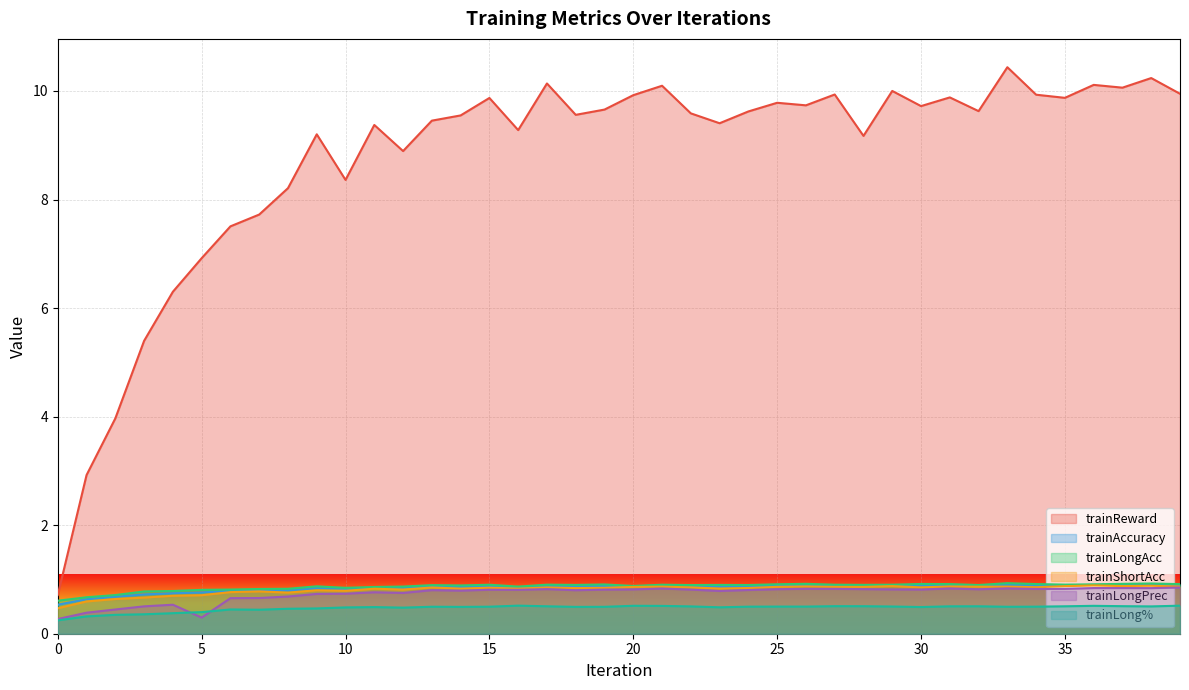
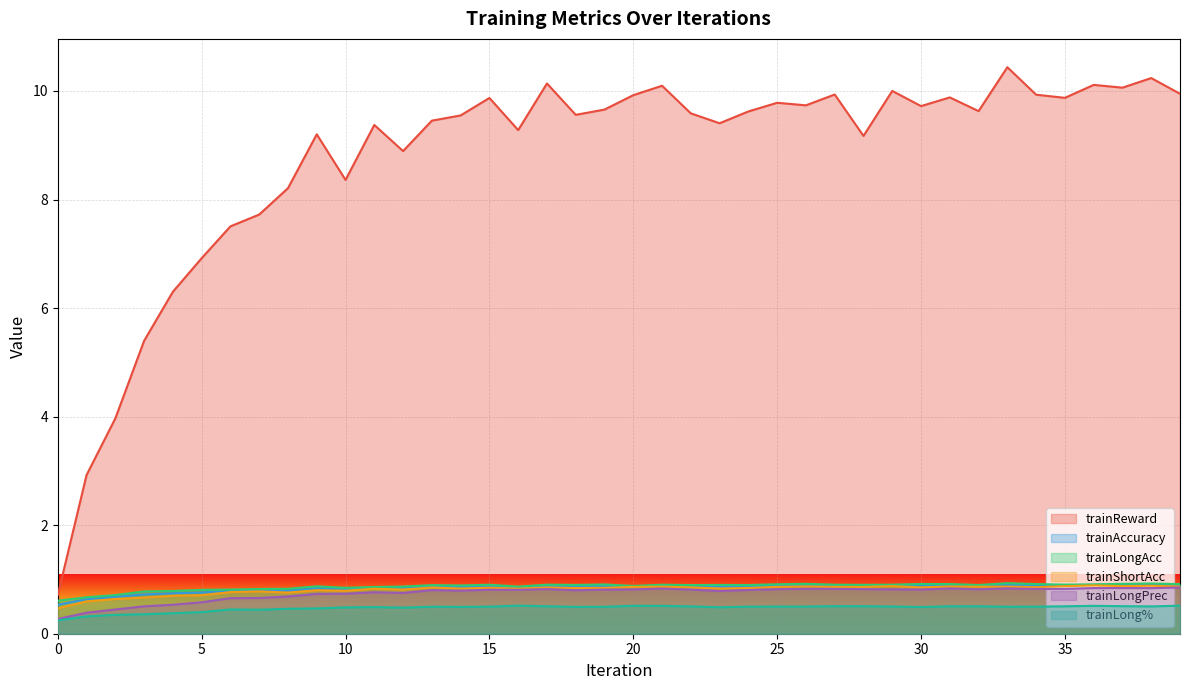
trainLongPrec, 5: 0.3 -> 0.6
